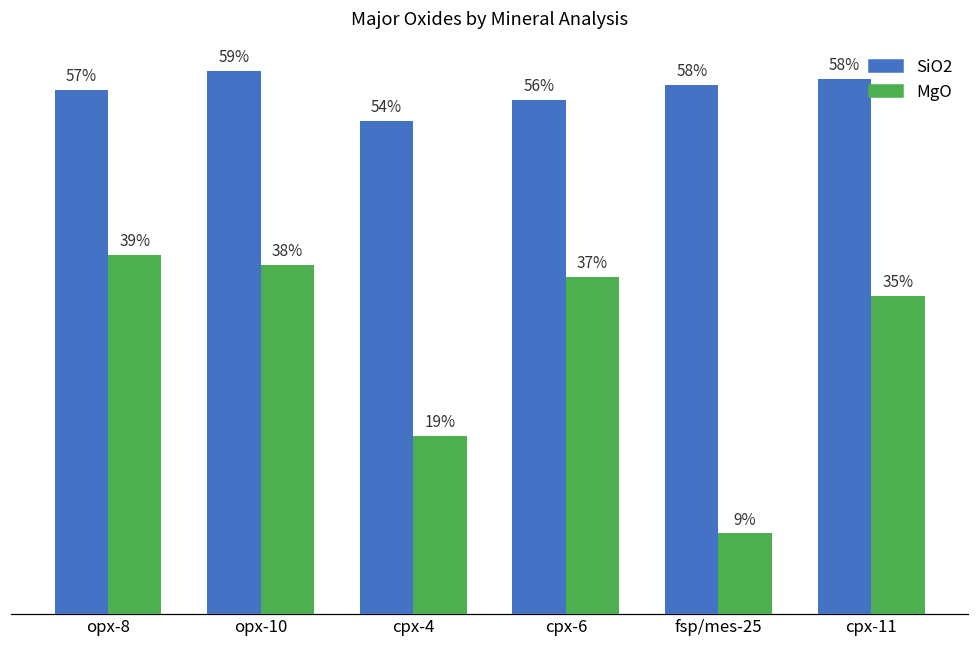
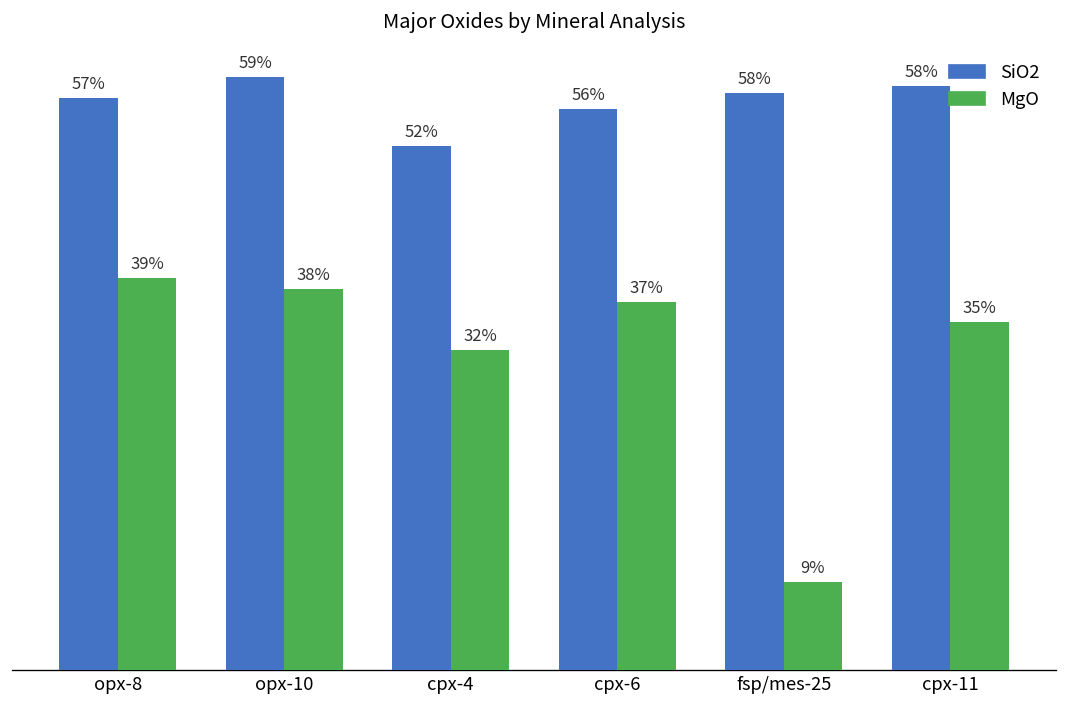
SiO2, cpx-4: 54% -> 52%
MgO, cpx-4: 19% -> 32%
